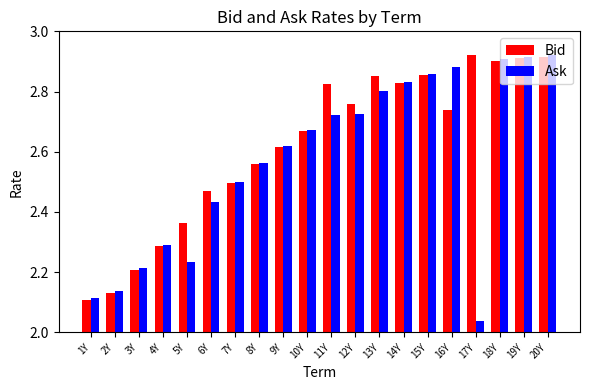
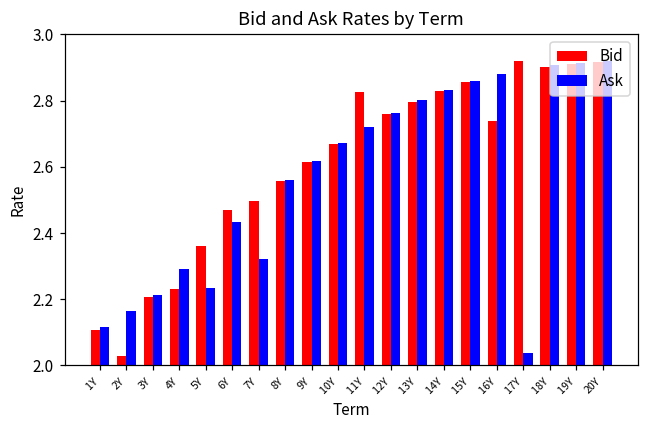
Bid, 2Y: 2.13 -> 2.03
Ask, 2Y: 2.14 -> 2.17
Bid, 4Y: 2.29 -> 2.23
Ask, 7Y: 2.50 -> 2.32
Ask, 12Y: 2.73 -> 2.76
Bid, 13Y: 2.85 -> 2.80
